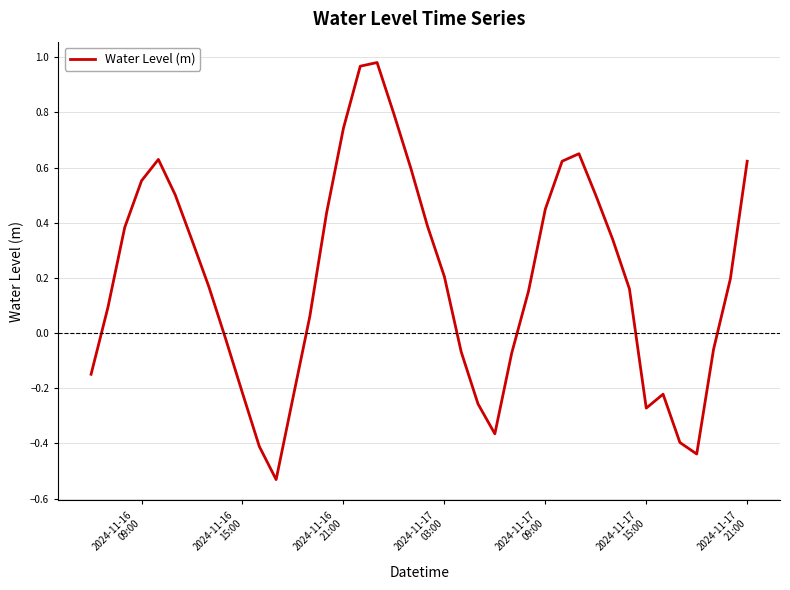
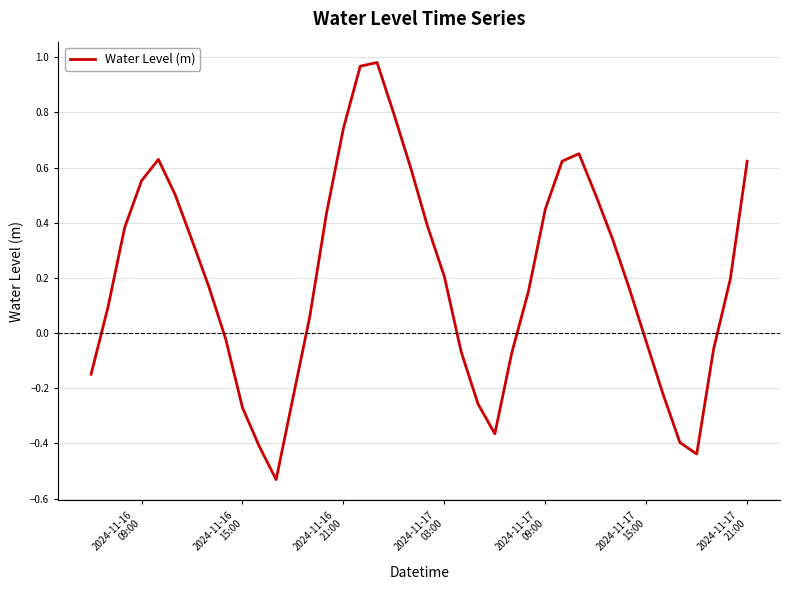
2024-11-16 15:00: -0.22 -> -0.27
2024-11-17 15:00: -0.27 -> -0.03
